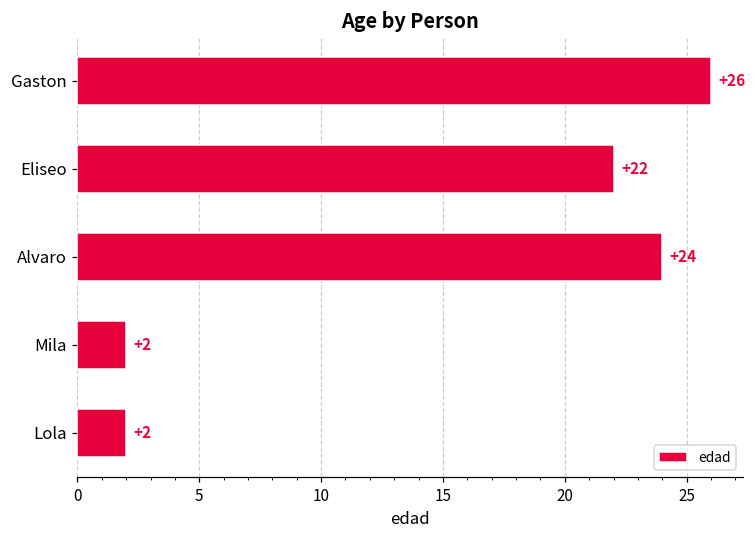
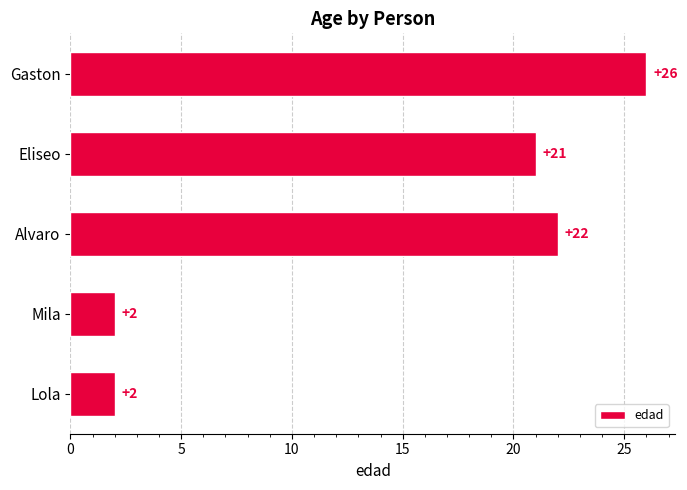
Eliseo: +22 -> +21
Alvaro: +24 -> +22
